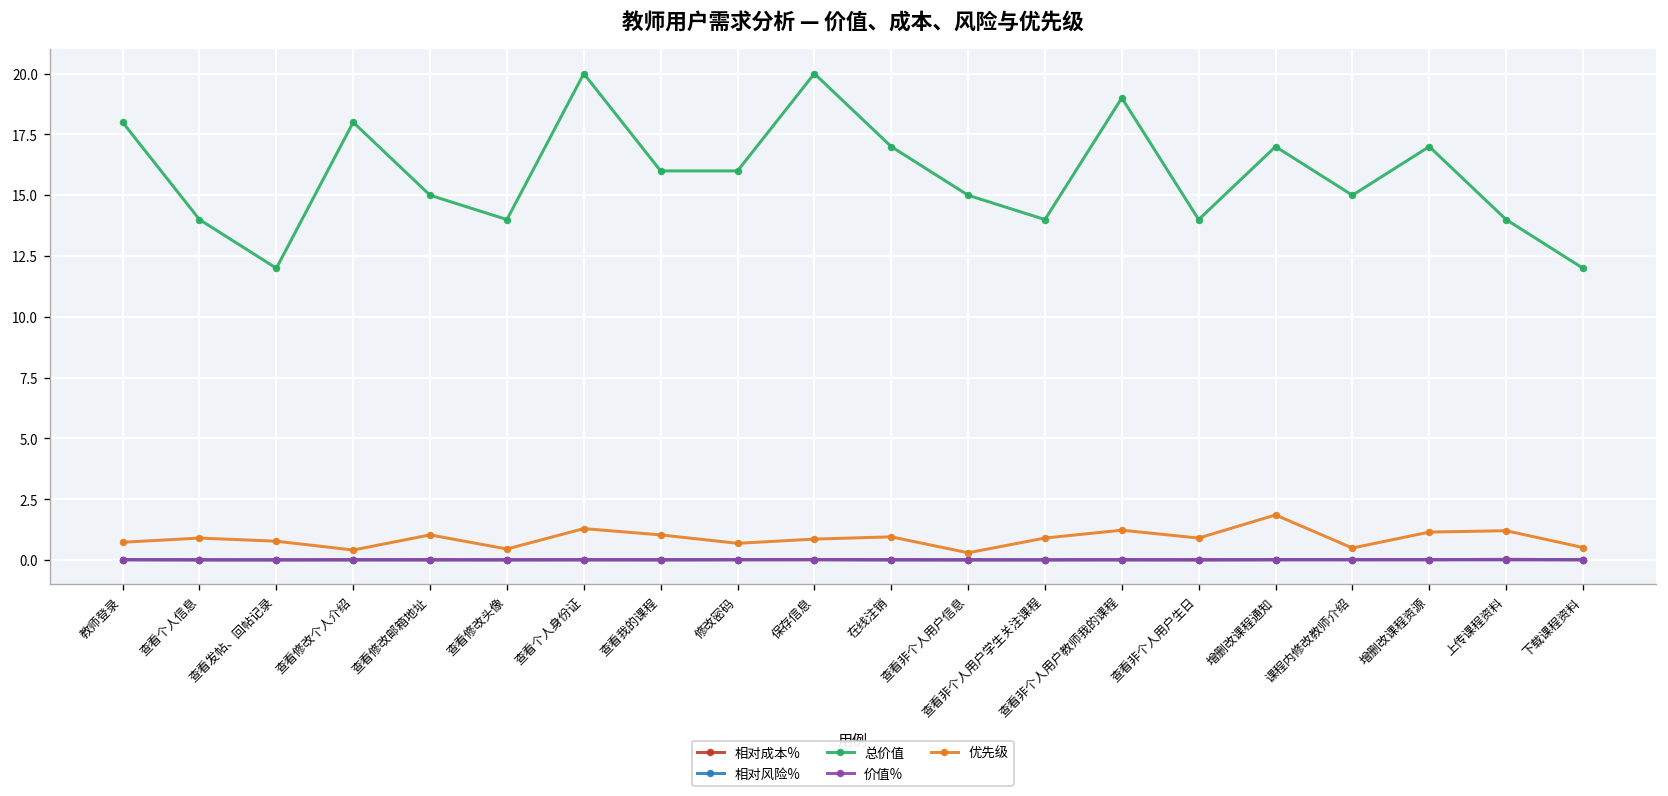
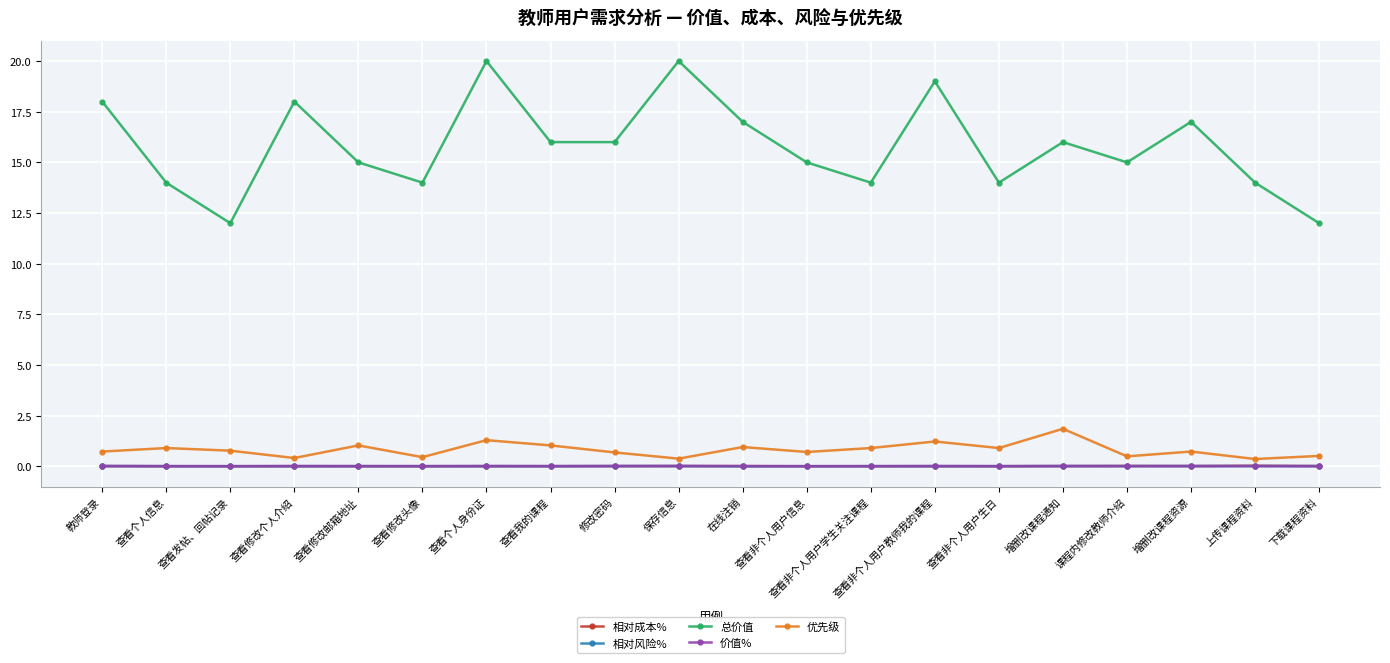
优先级, 保存信息: 0.9 -> 0.4
优先级, 查看非个人用户信息: 0.3 -> 0.7
总价值, 增删改课程通知: 17 -> 16
优先级, 增删改课程资源: 1.2 -> 0.7
优先级, 上传课程资料: 1.2 -> 0.4
